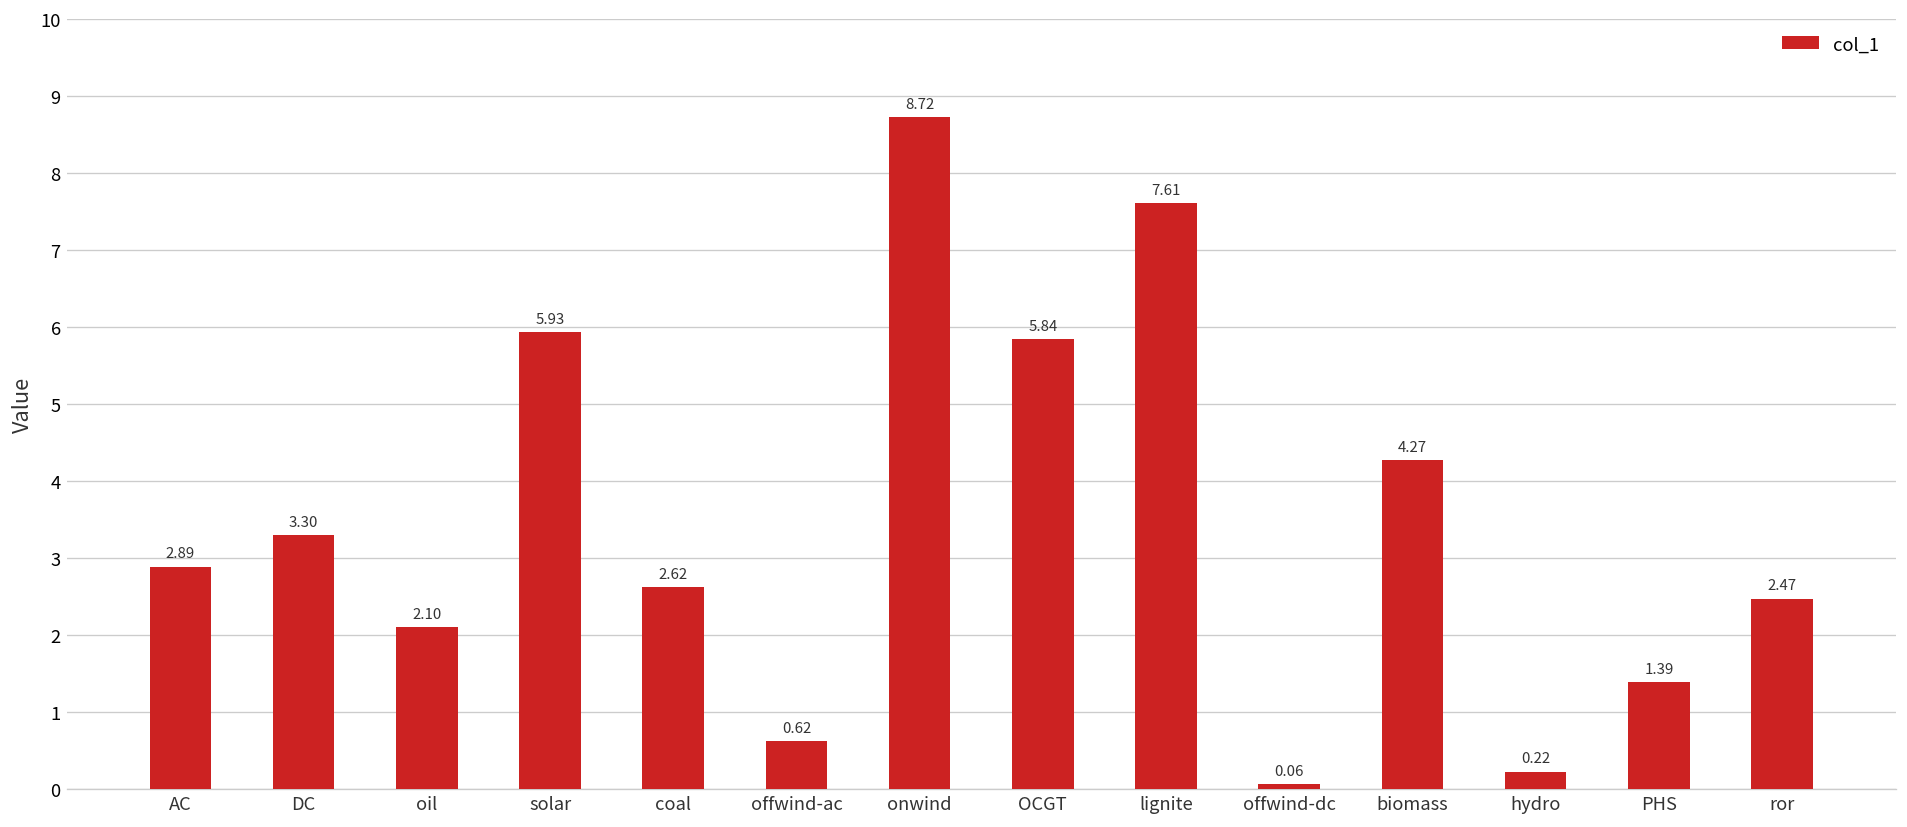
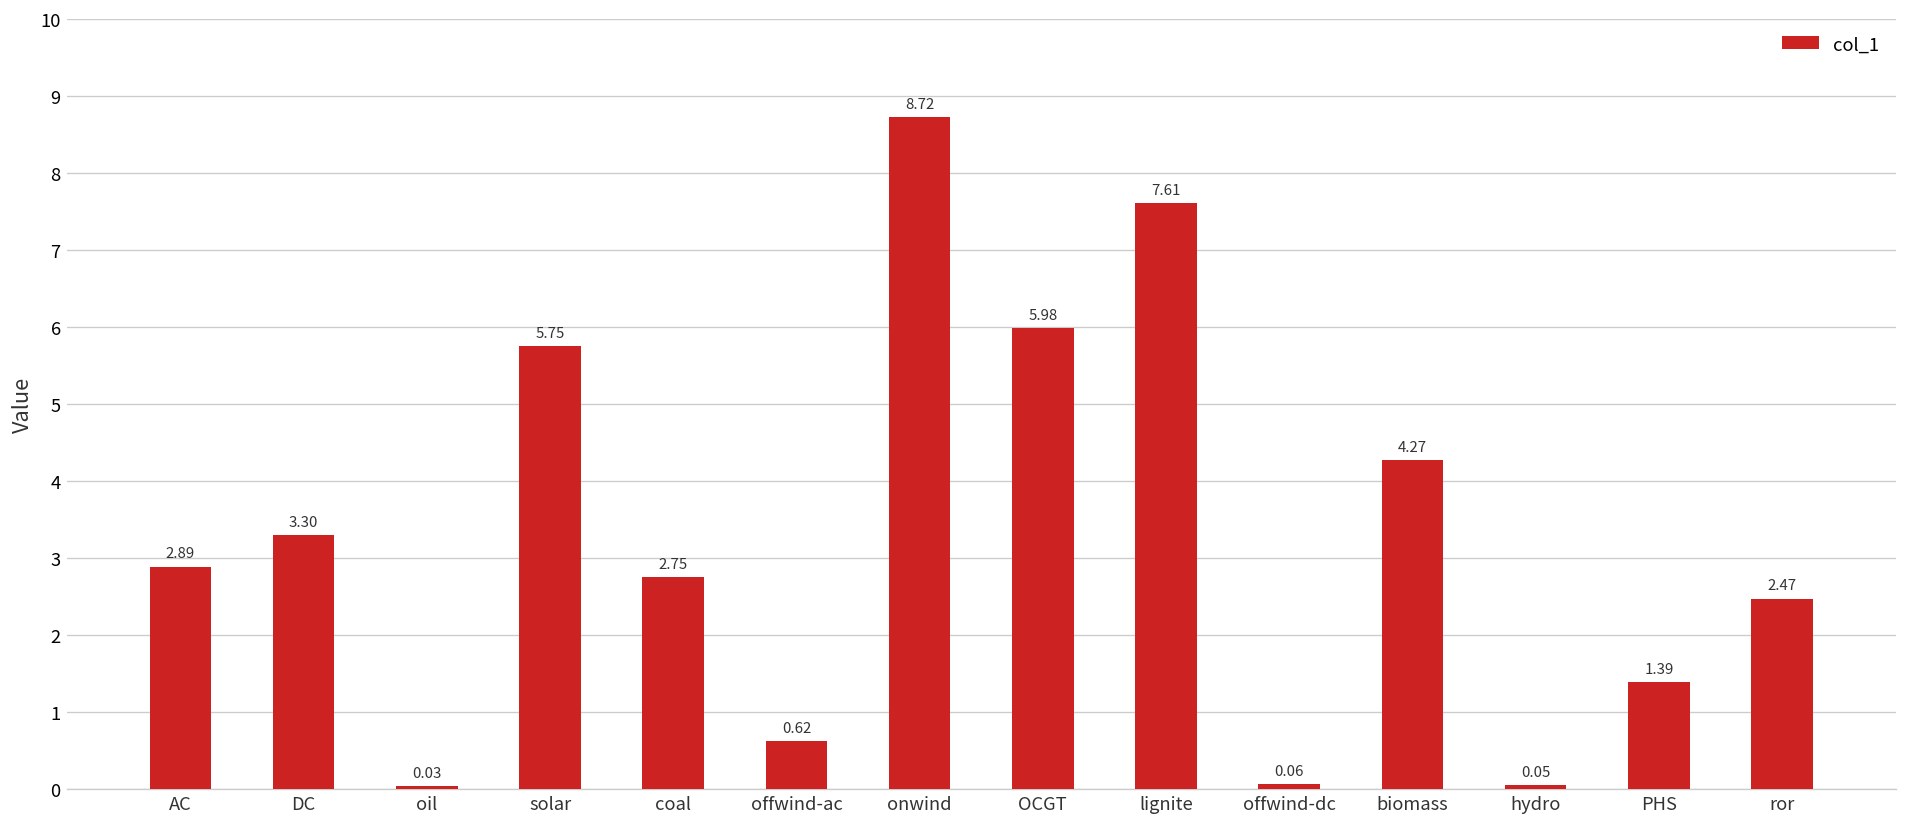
oil: 2.10 -> 0.03
solar: 5.93 -> 5.75
coal: 2.62 -> 2.75
OCGT: 5.84 -> 5.98
hydro: 0.22 -> 0.05
